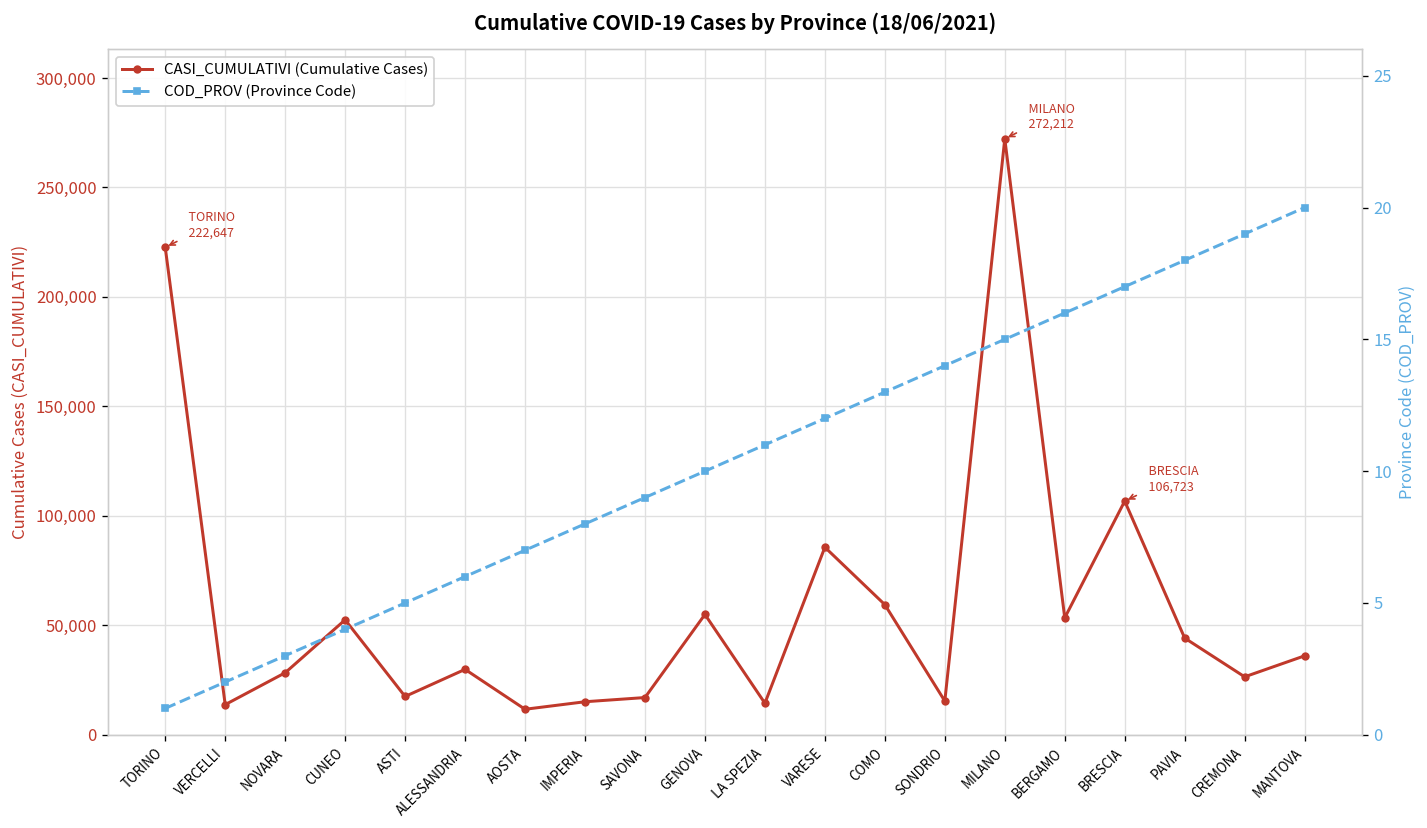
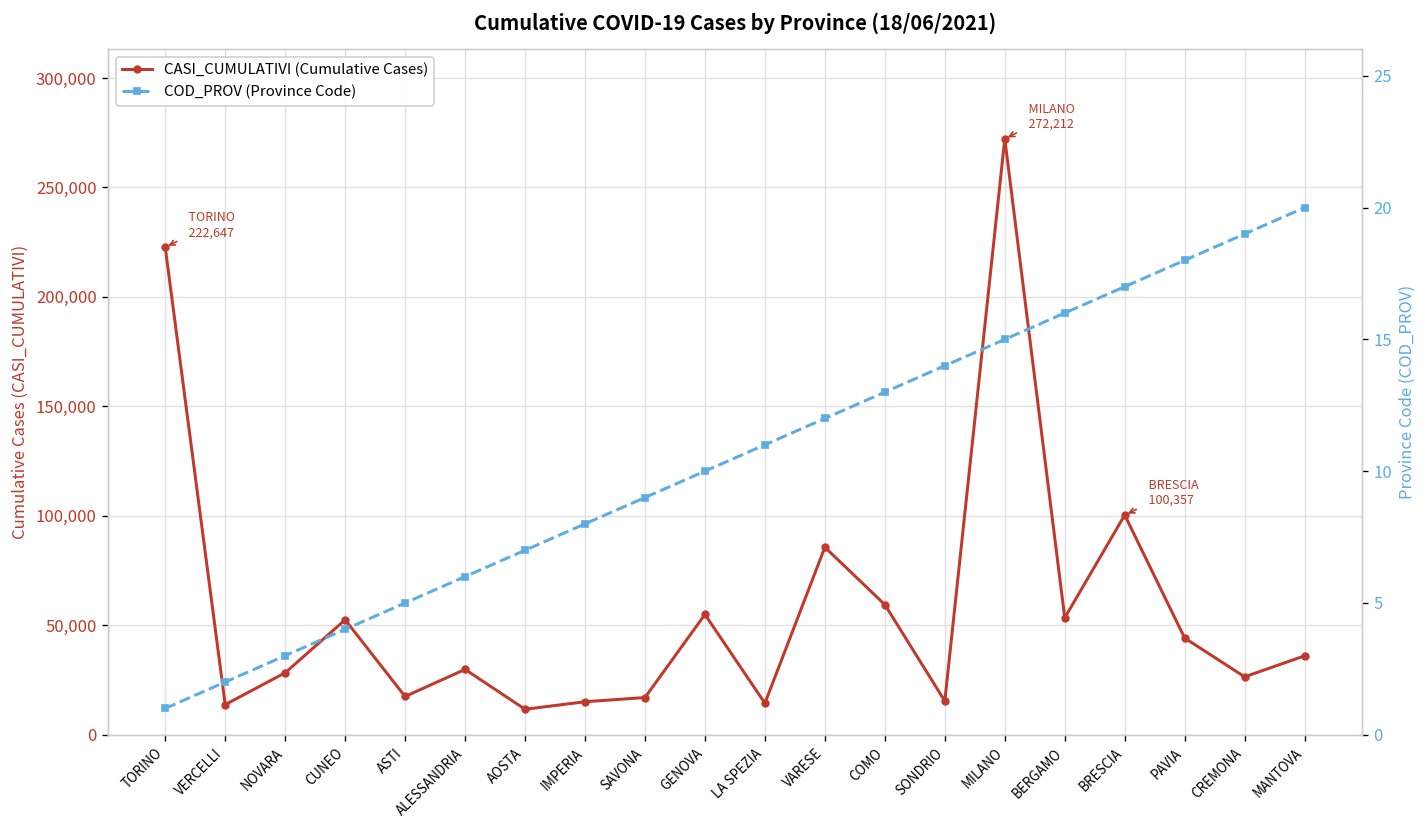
CASI_CUMULATIVI (Cumulative Cases), BRESCIA: 106,723 -> 100,357
